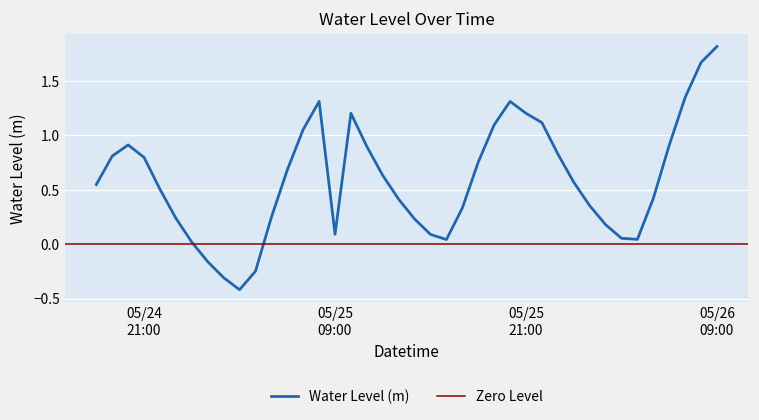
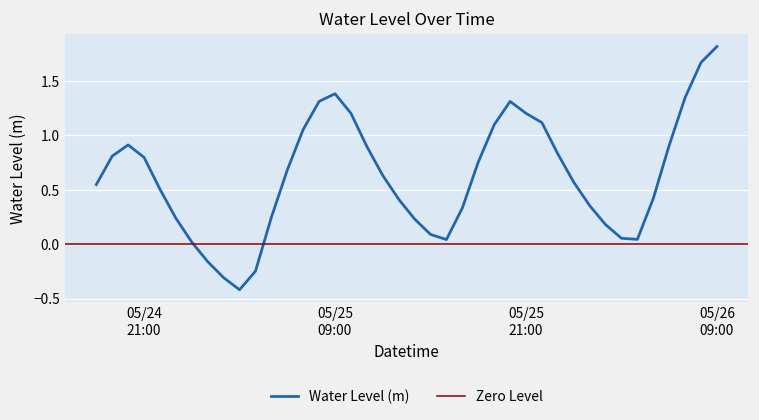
05/25 09:00: 0.1 -> 1.4
